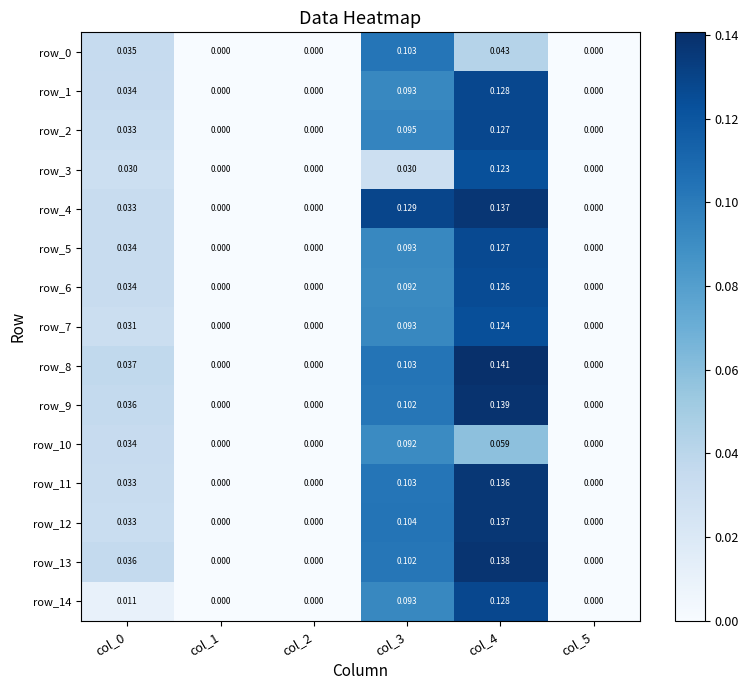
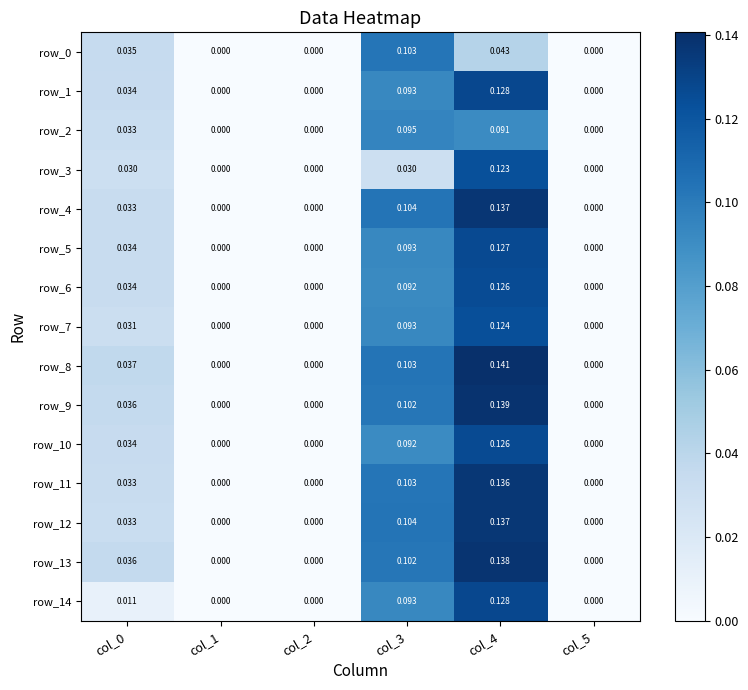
row_2, col_4: 0.127 -> 0.091
row_4, col_3: 0.129 -> 0.104
row_10, col_4: 0.059 -> 0.126
